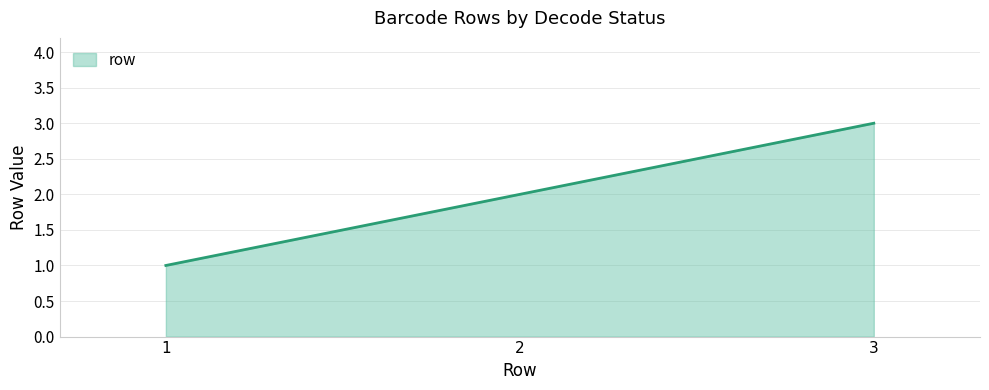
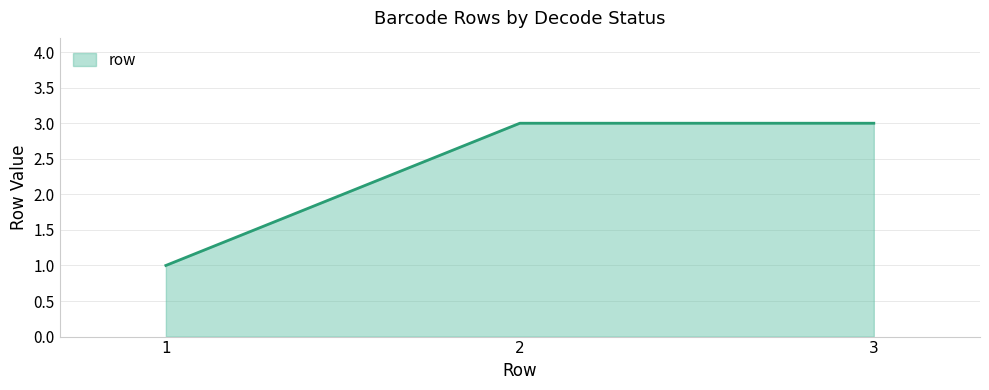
2: 2 -> 3
